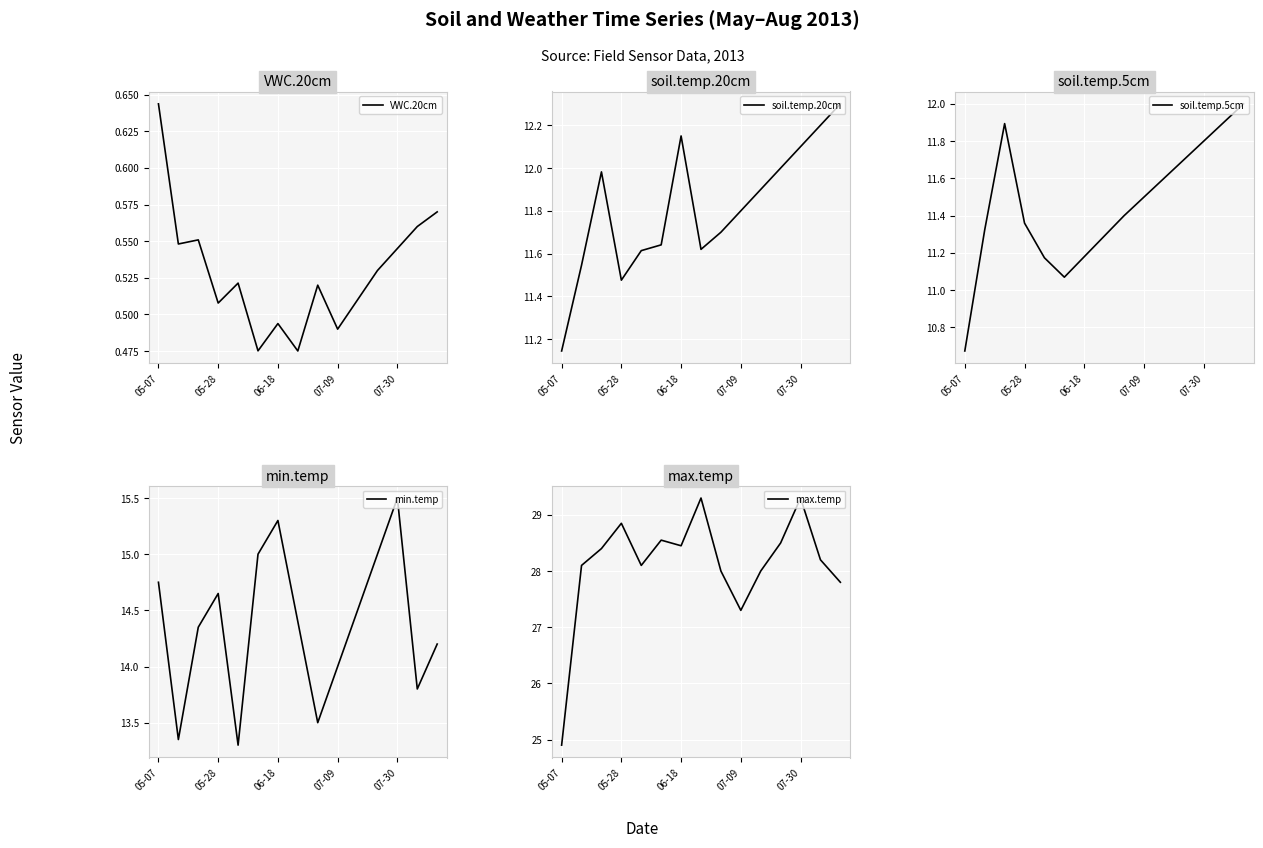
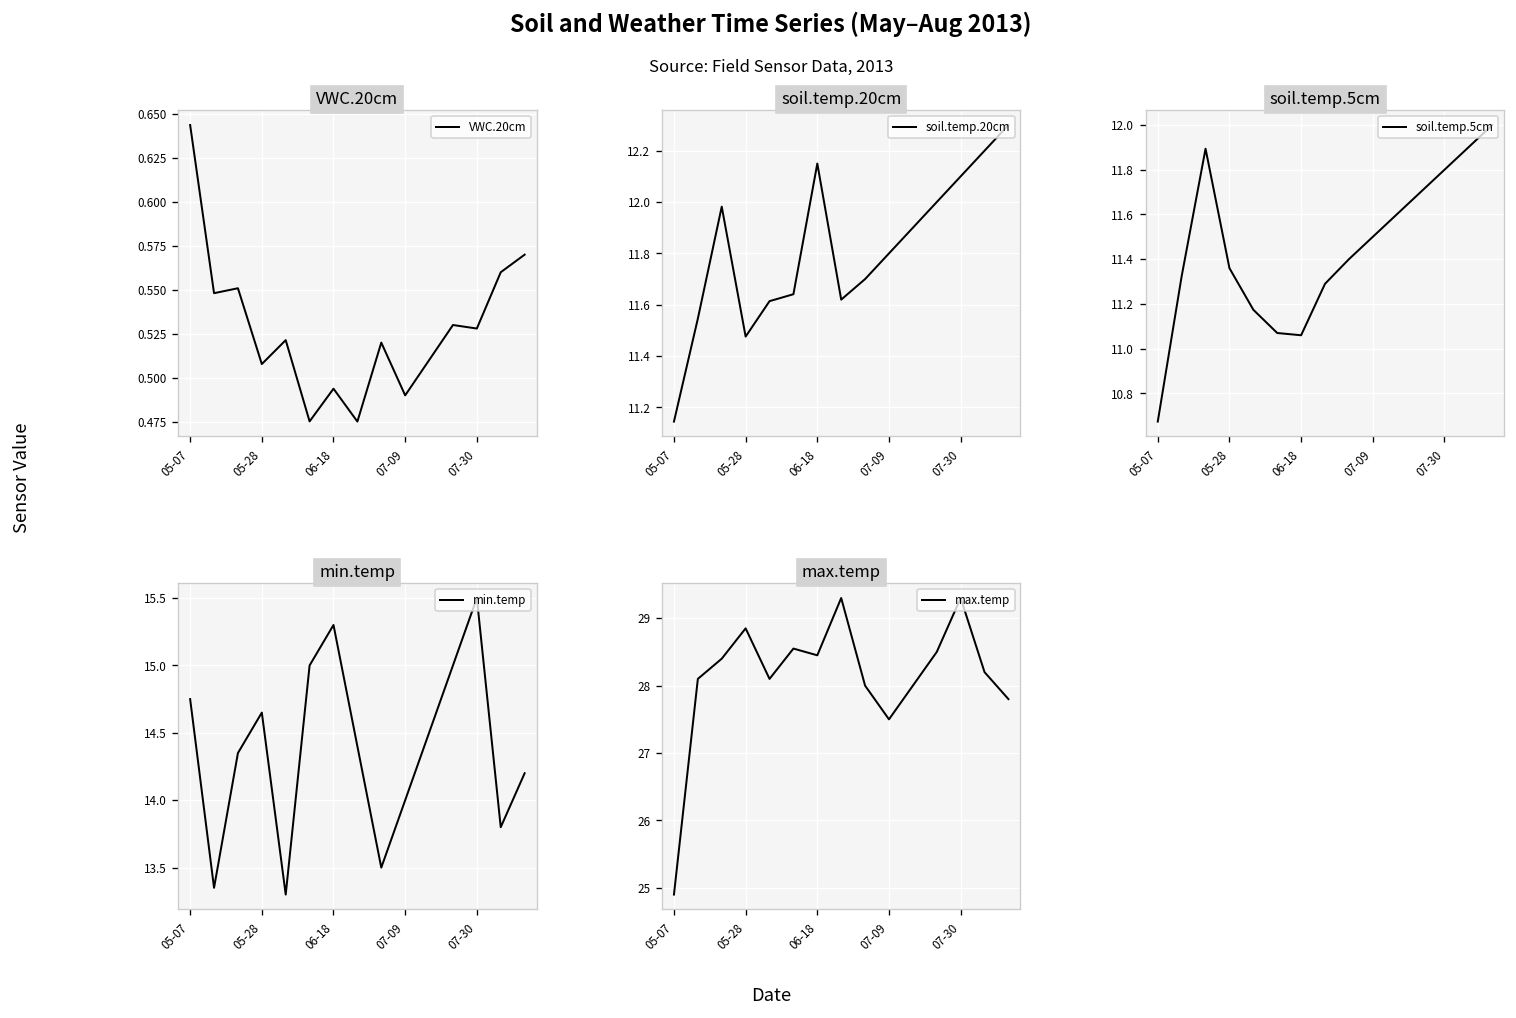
VWC.20cm, 07-30: 0.545 -> 0.528
soil.temp.5cm, 06-18: 11.18 -> 11.06
max.temp, 07-09: 27.3 -> 27.5
